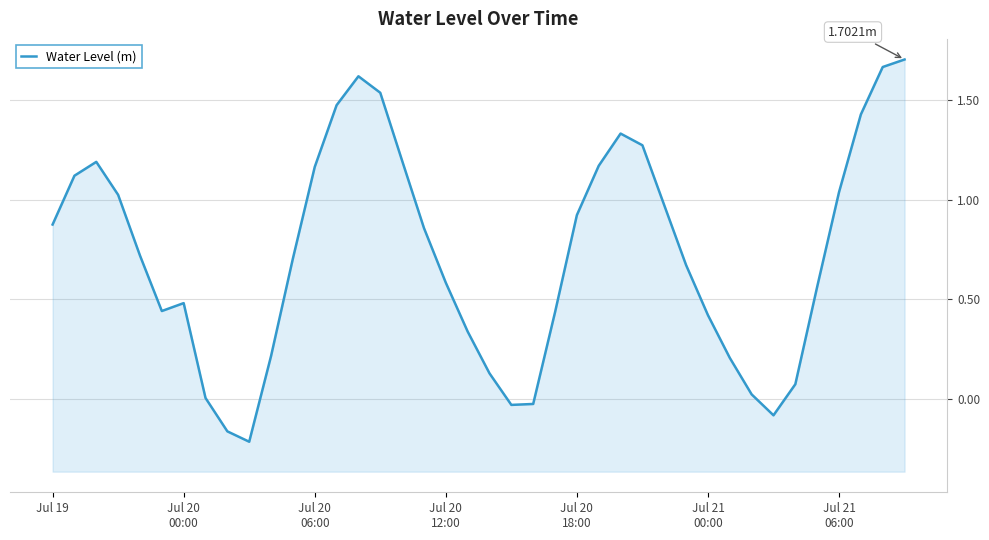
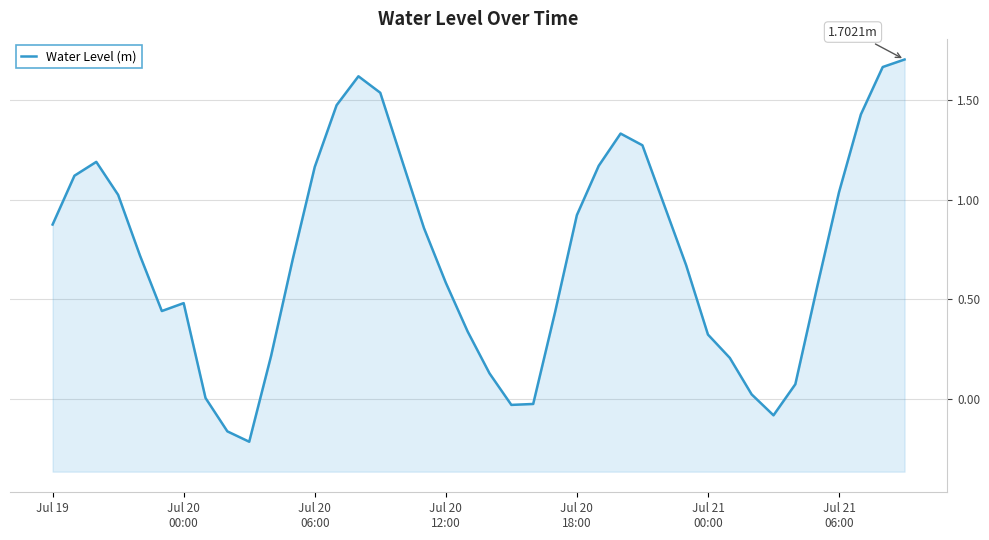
Jul 21 00:00: 0.42 -> 0.32
